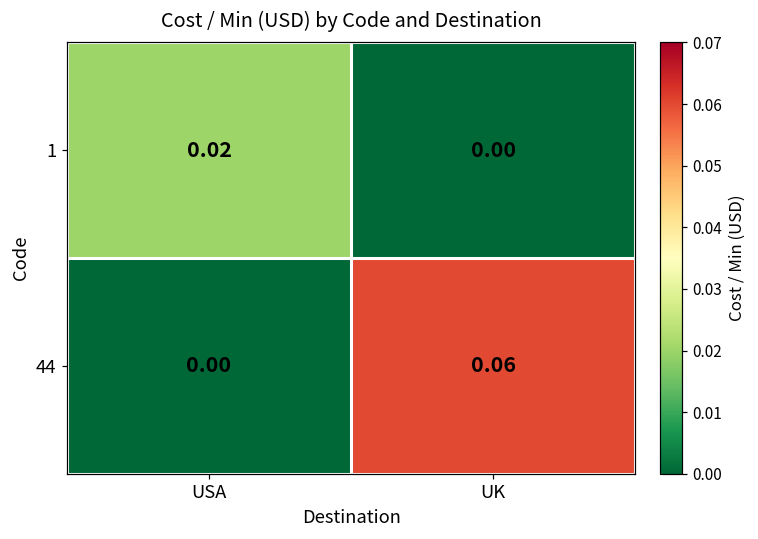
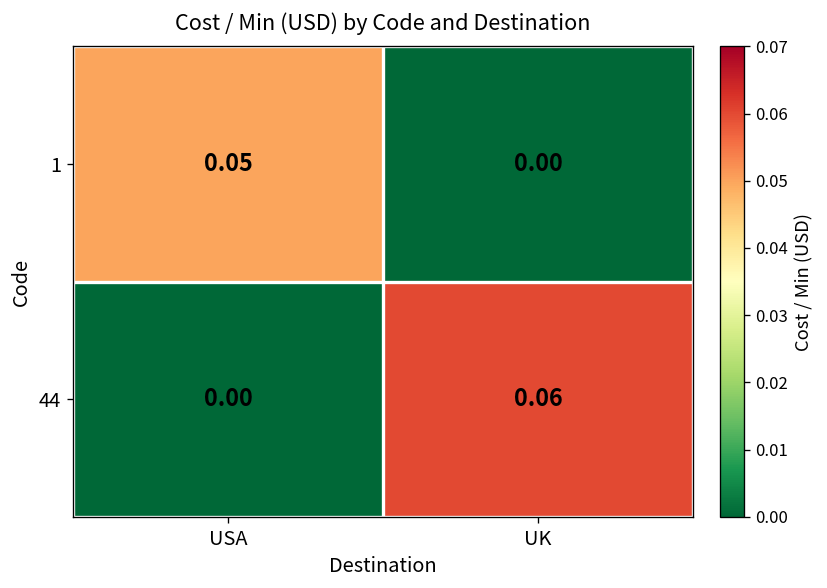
1, USA: 0.02 -> 0.05
